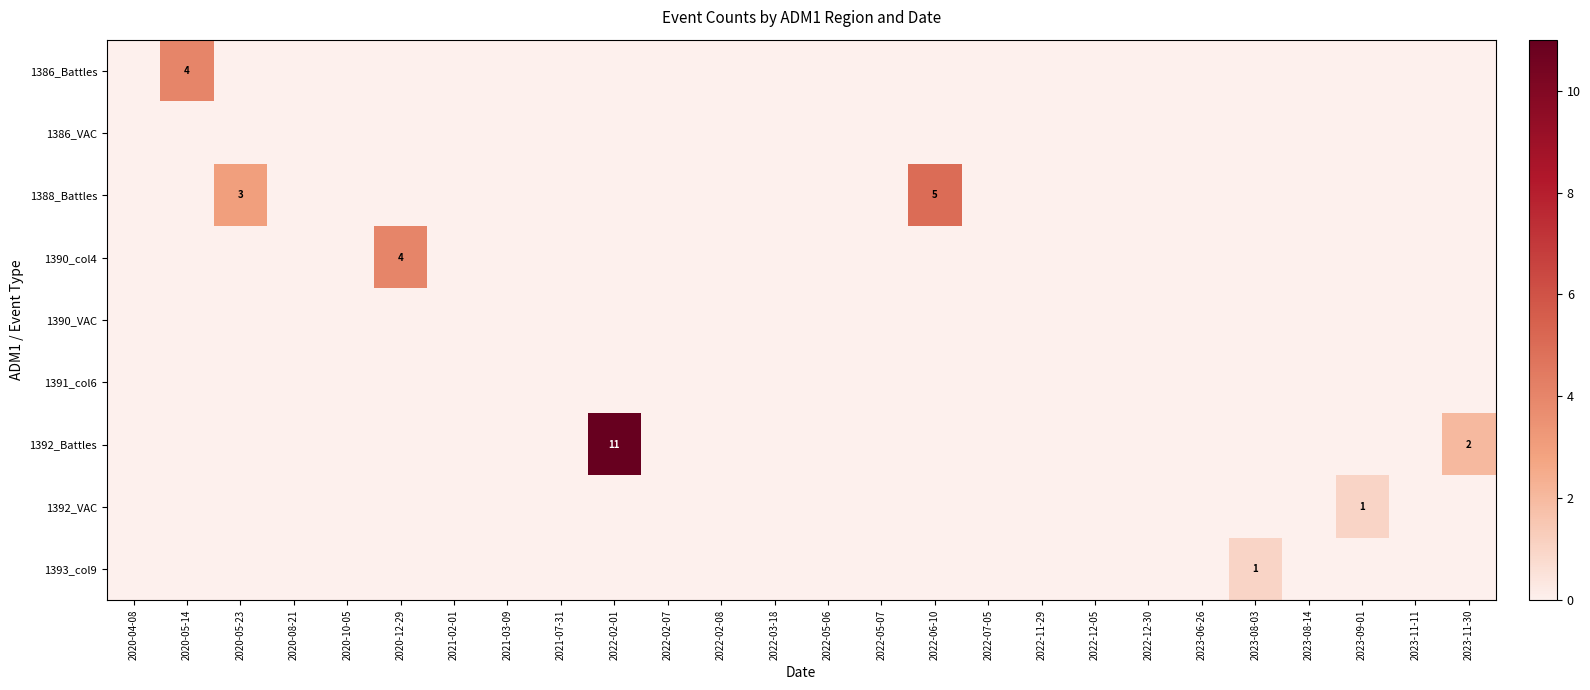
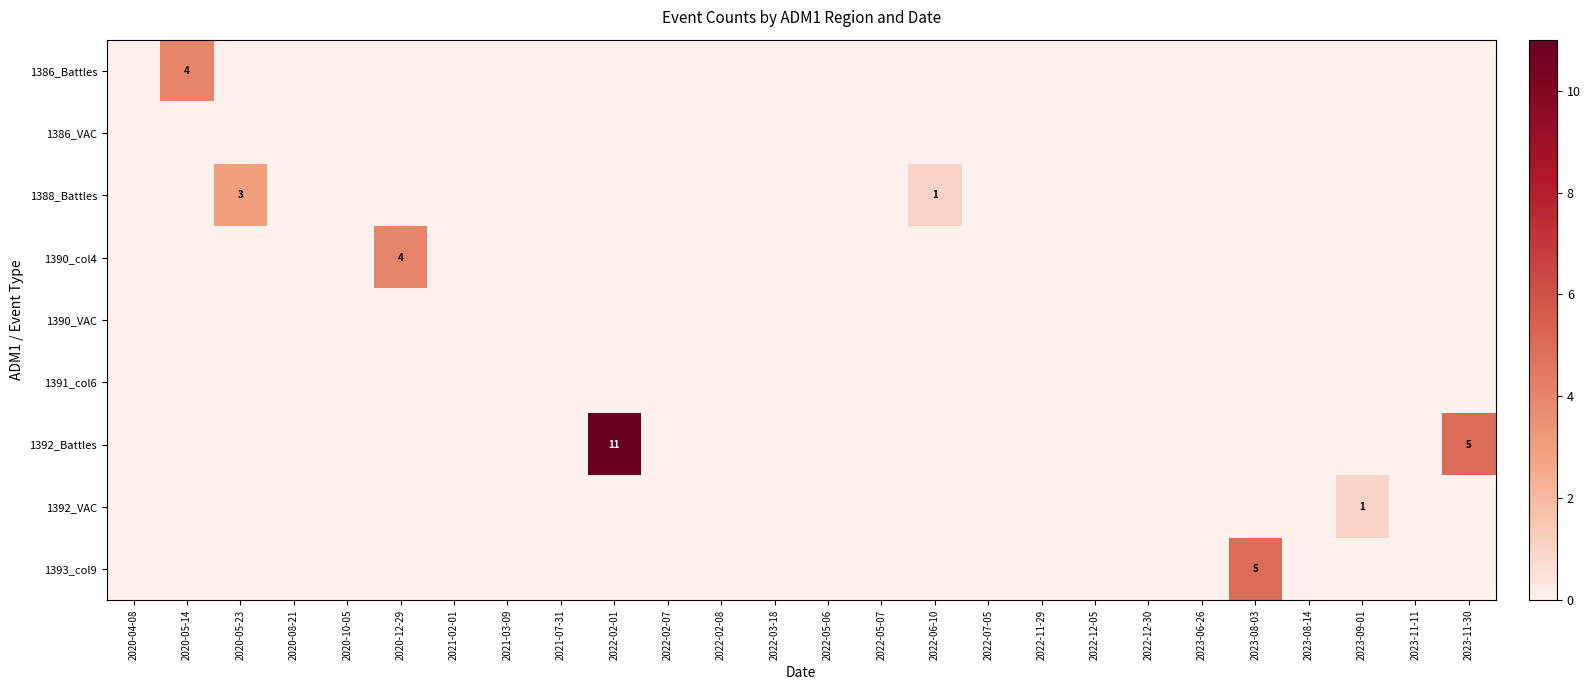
1388_Battles, 2022-06-10: 5 -> 1
1392_Battles, 2023-11-30: 2 -> 5
1393_col9, 2023-08-03: 1 -> 5
